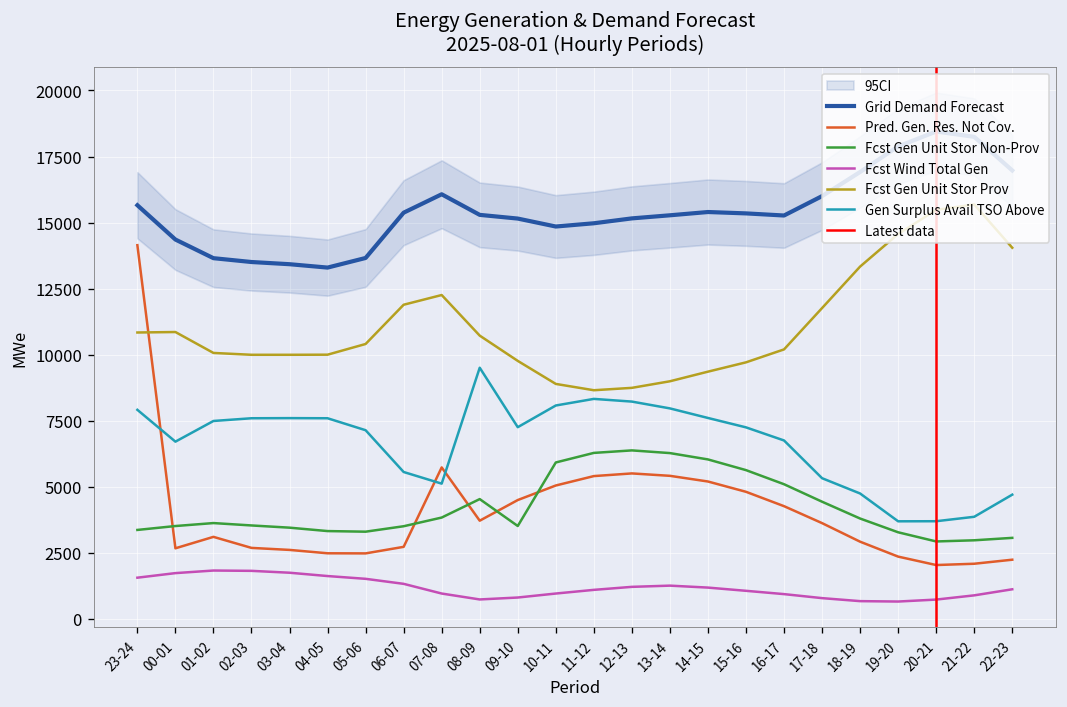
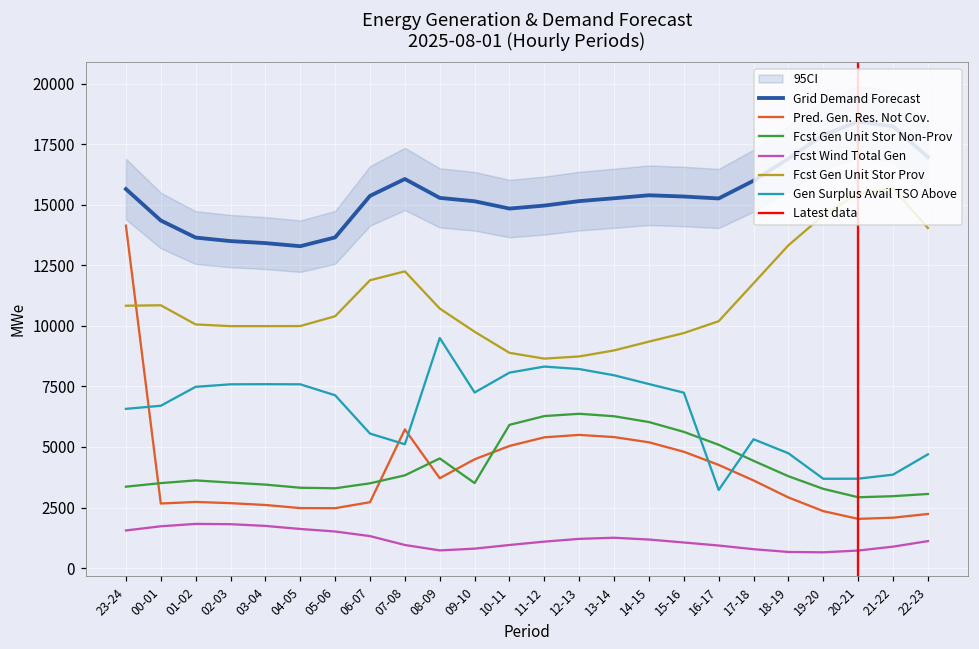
Gen Surplus Avail TSO Above, 23-24: 7900 -> 6600
Pred. Gen. Res. Not Cov., 01-02: 3100 -> 2700
Gen Surplus Avail TSO Above, 16-17: 6700 -> 3200
